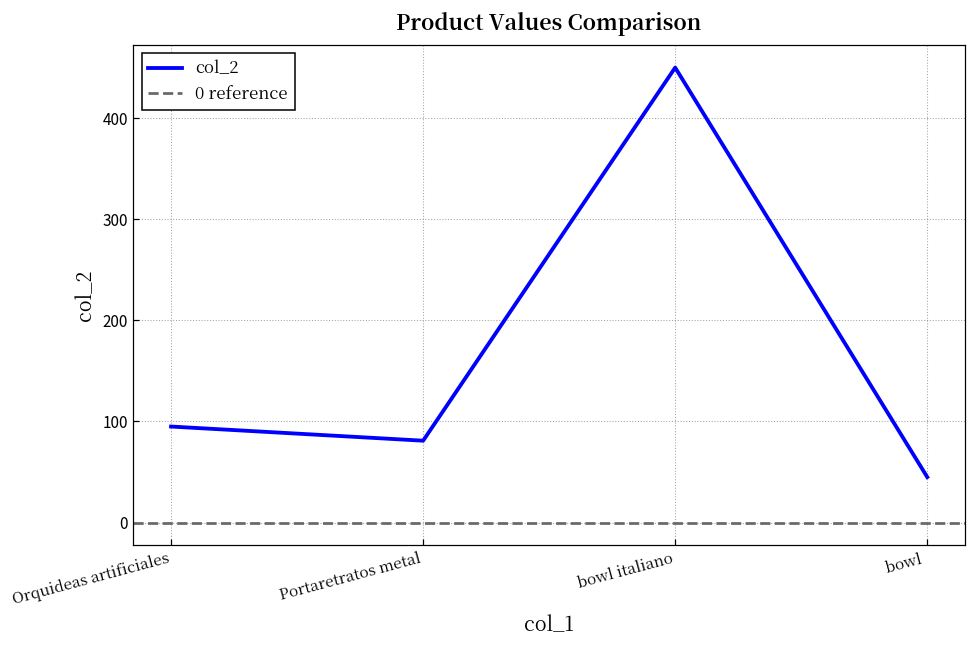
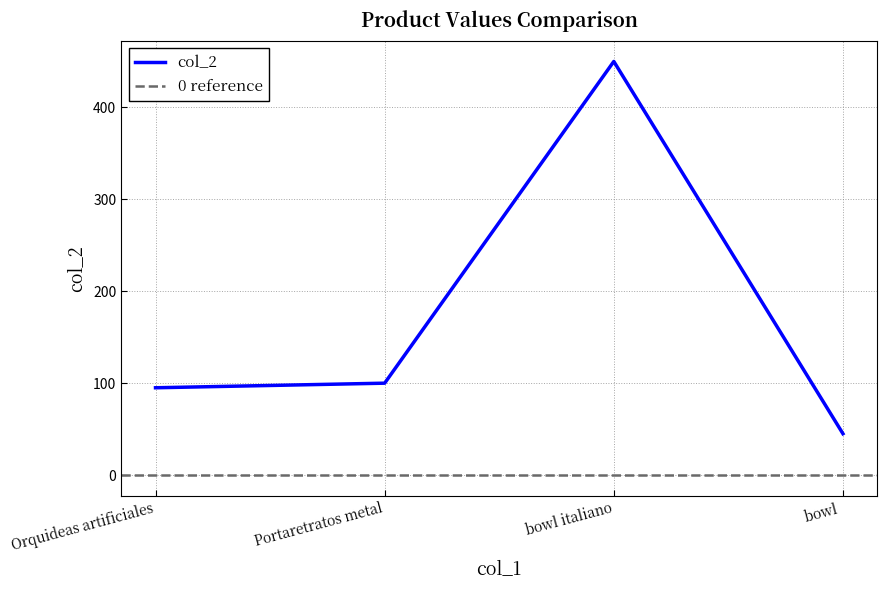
Portaretratos metal: 80 -> 100
